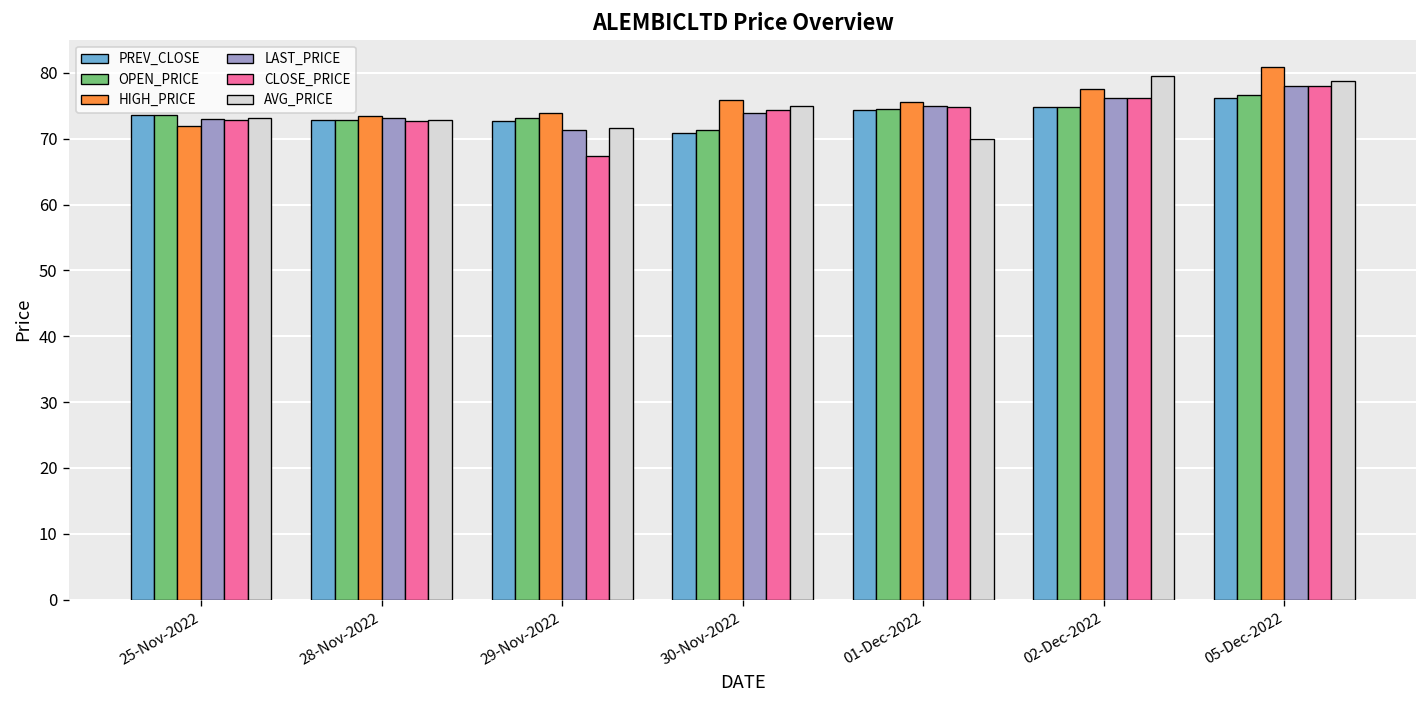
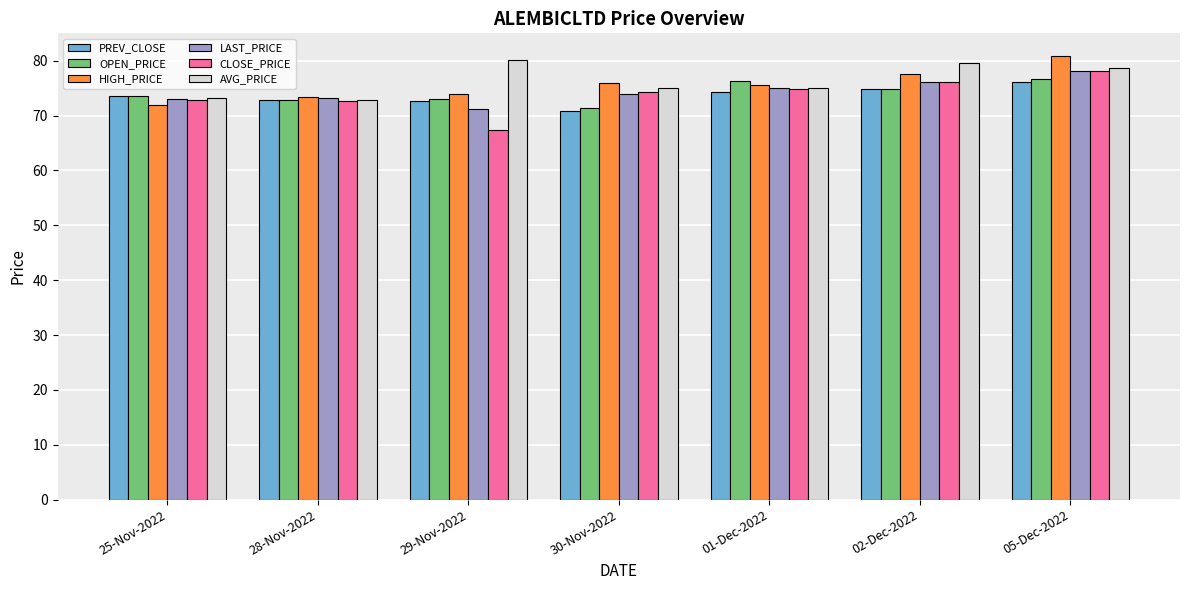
AVG_PRICE, 29-Nov-2022: 72 -> 80
OPEN_PRICE, 01-Dec-2022: 74 -> 76
AVG_PRICE, 01-Dec-2022: 70 -> 75
